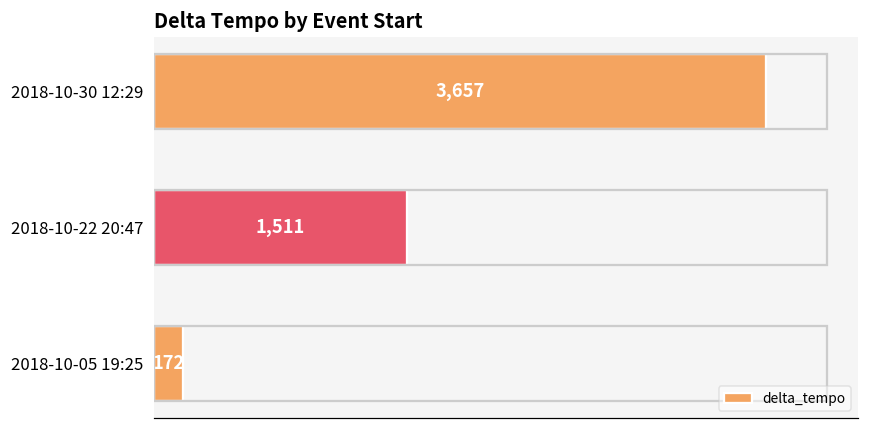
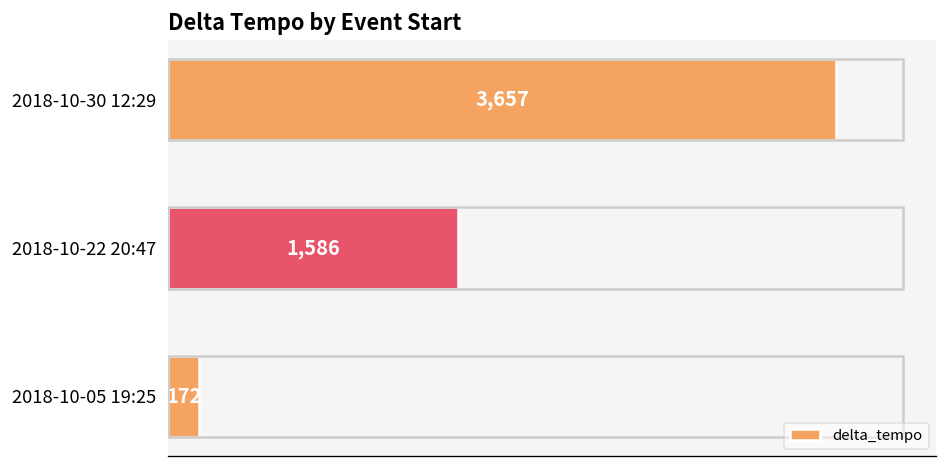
2018-10-22 20:47: 1,511 -> 1,586
